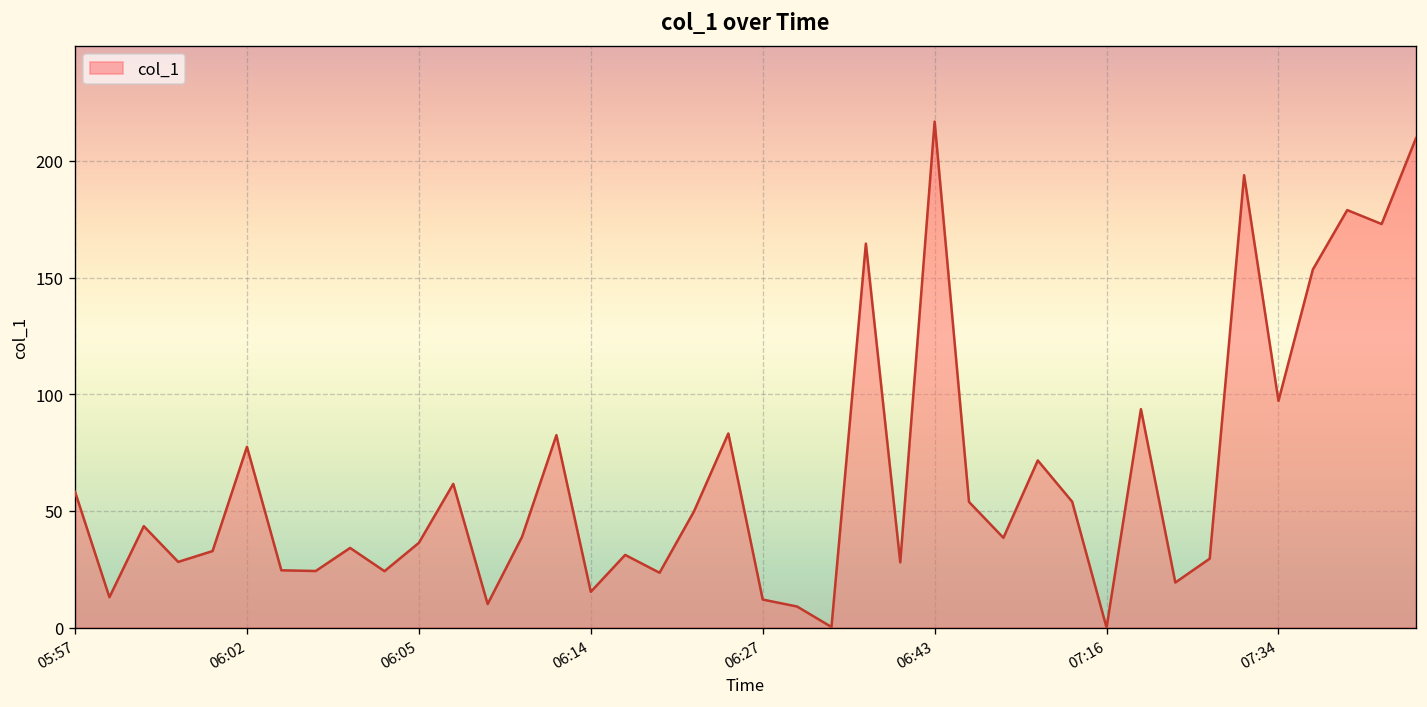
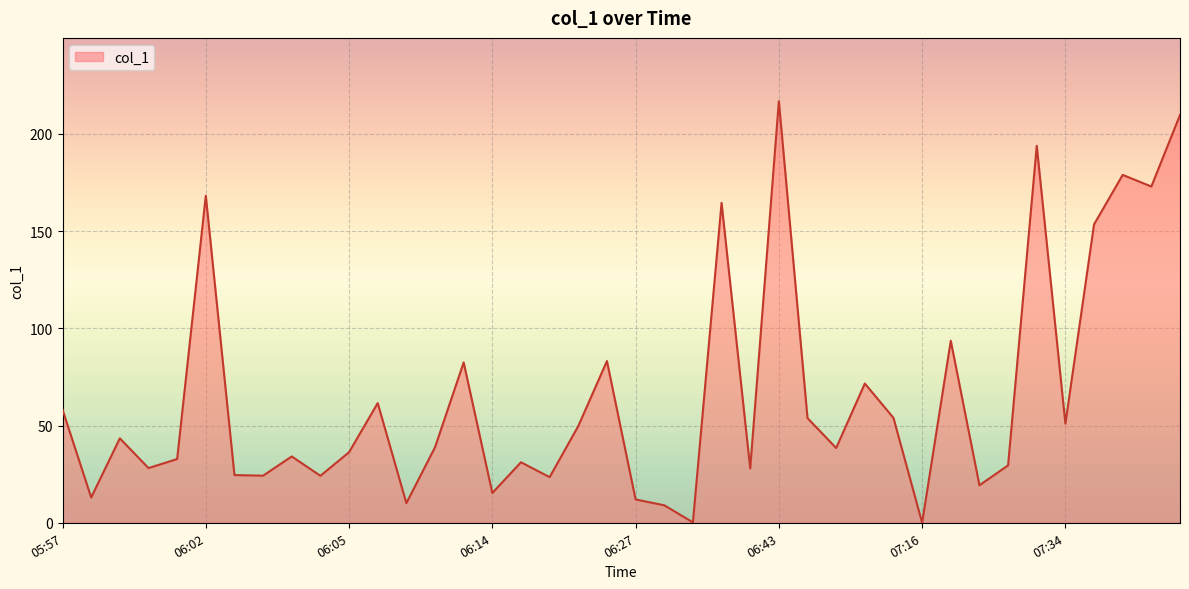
06:02: 77 -> 168
07:34: 97 -> 51
